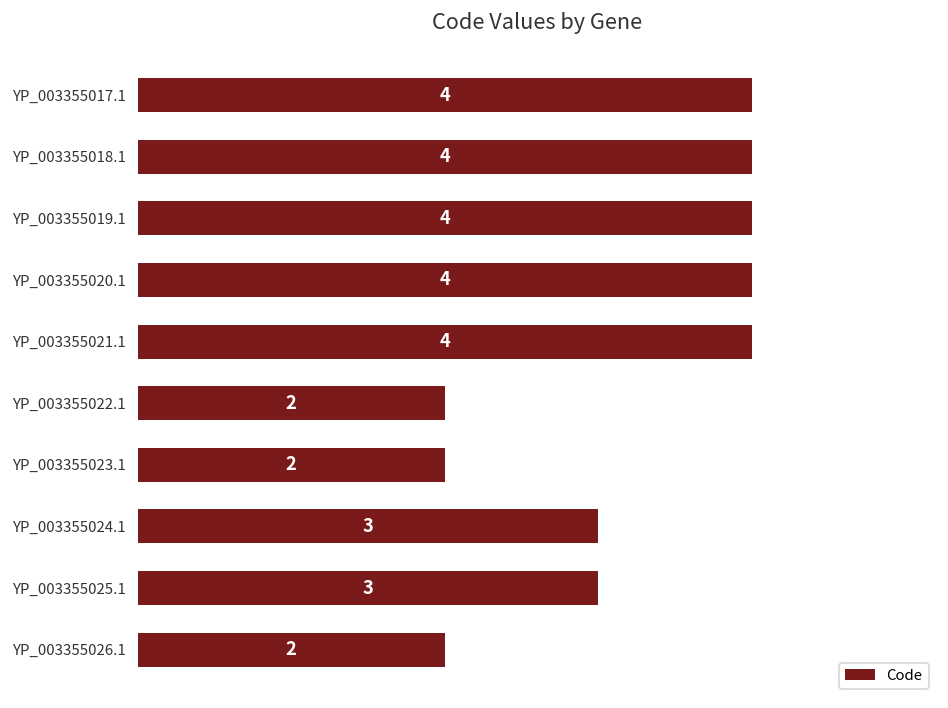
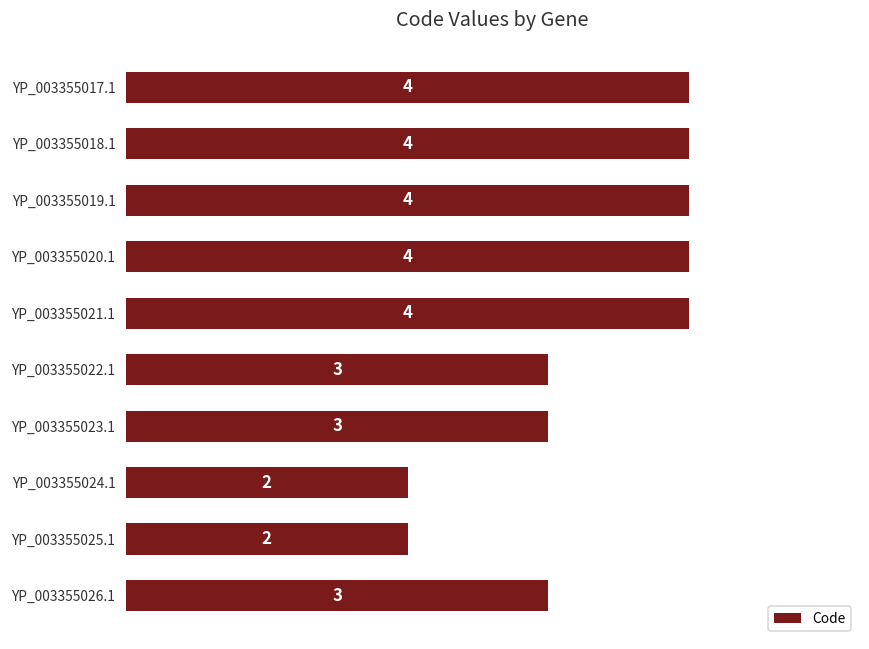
YP_003355022.1: 2 -> 3
YP_003355023.1: 2 -> 3
YP_003355024.1: 3 -> 2
YP_003355025.1: 3 -> 2
YP_003355026.1: 2 -> 3
